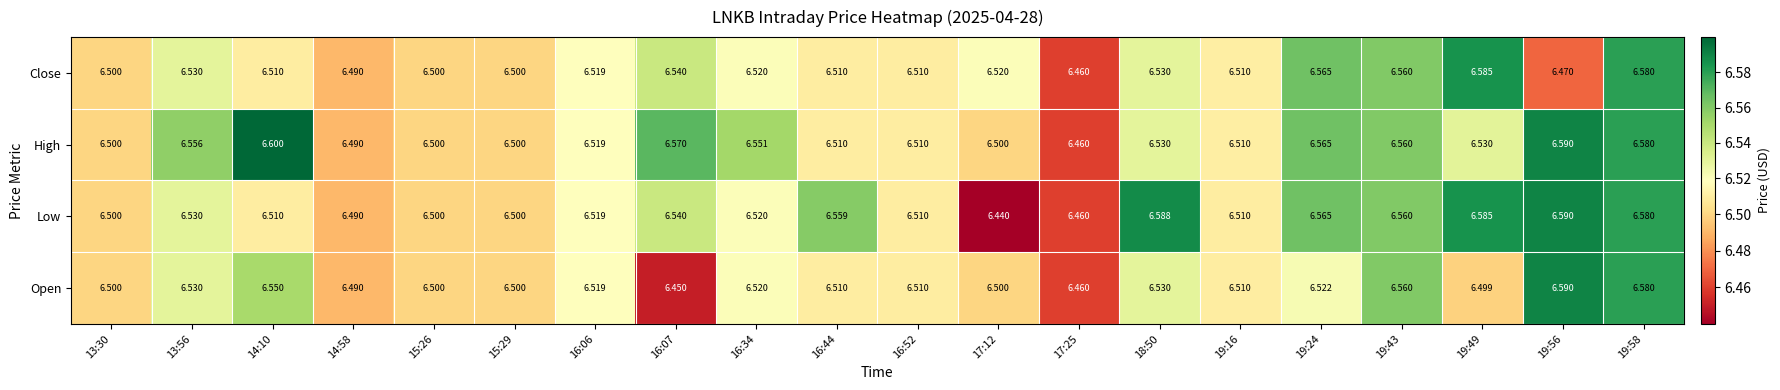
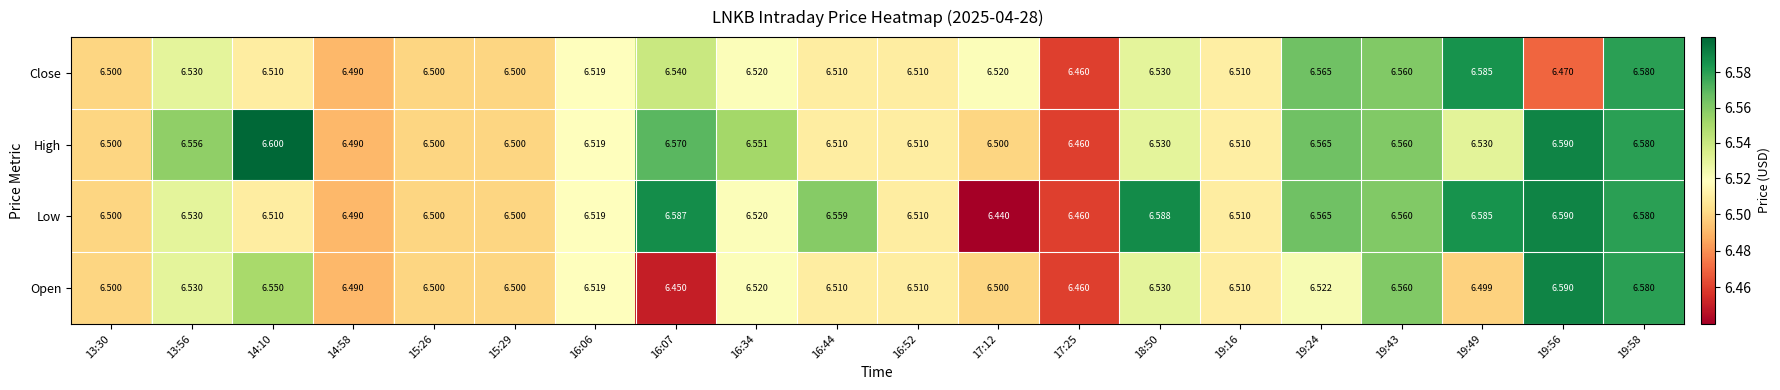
Low, 16:07: 6.540 -> 6.587
